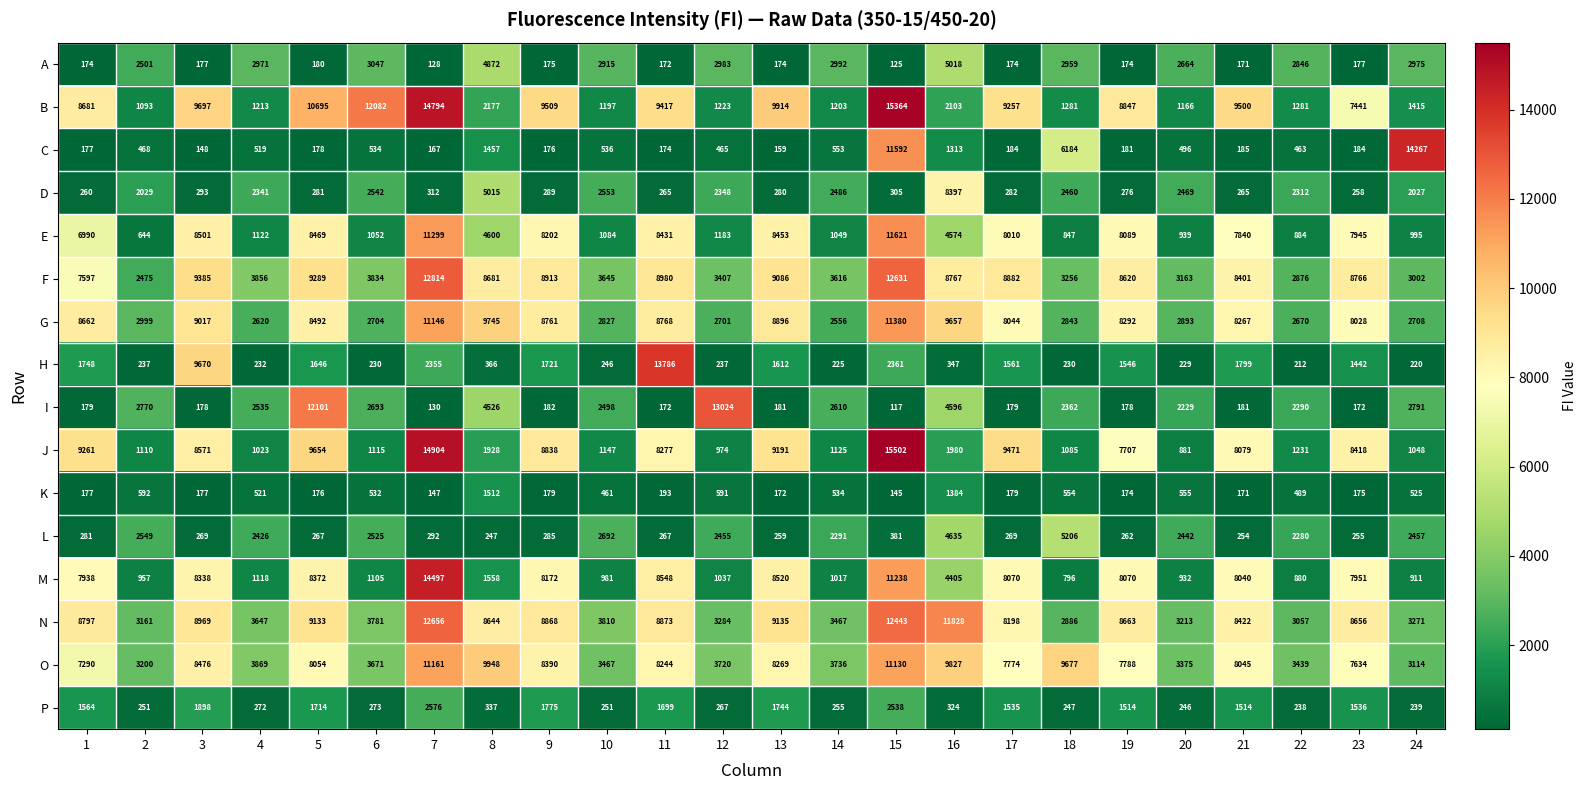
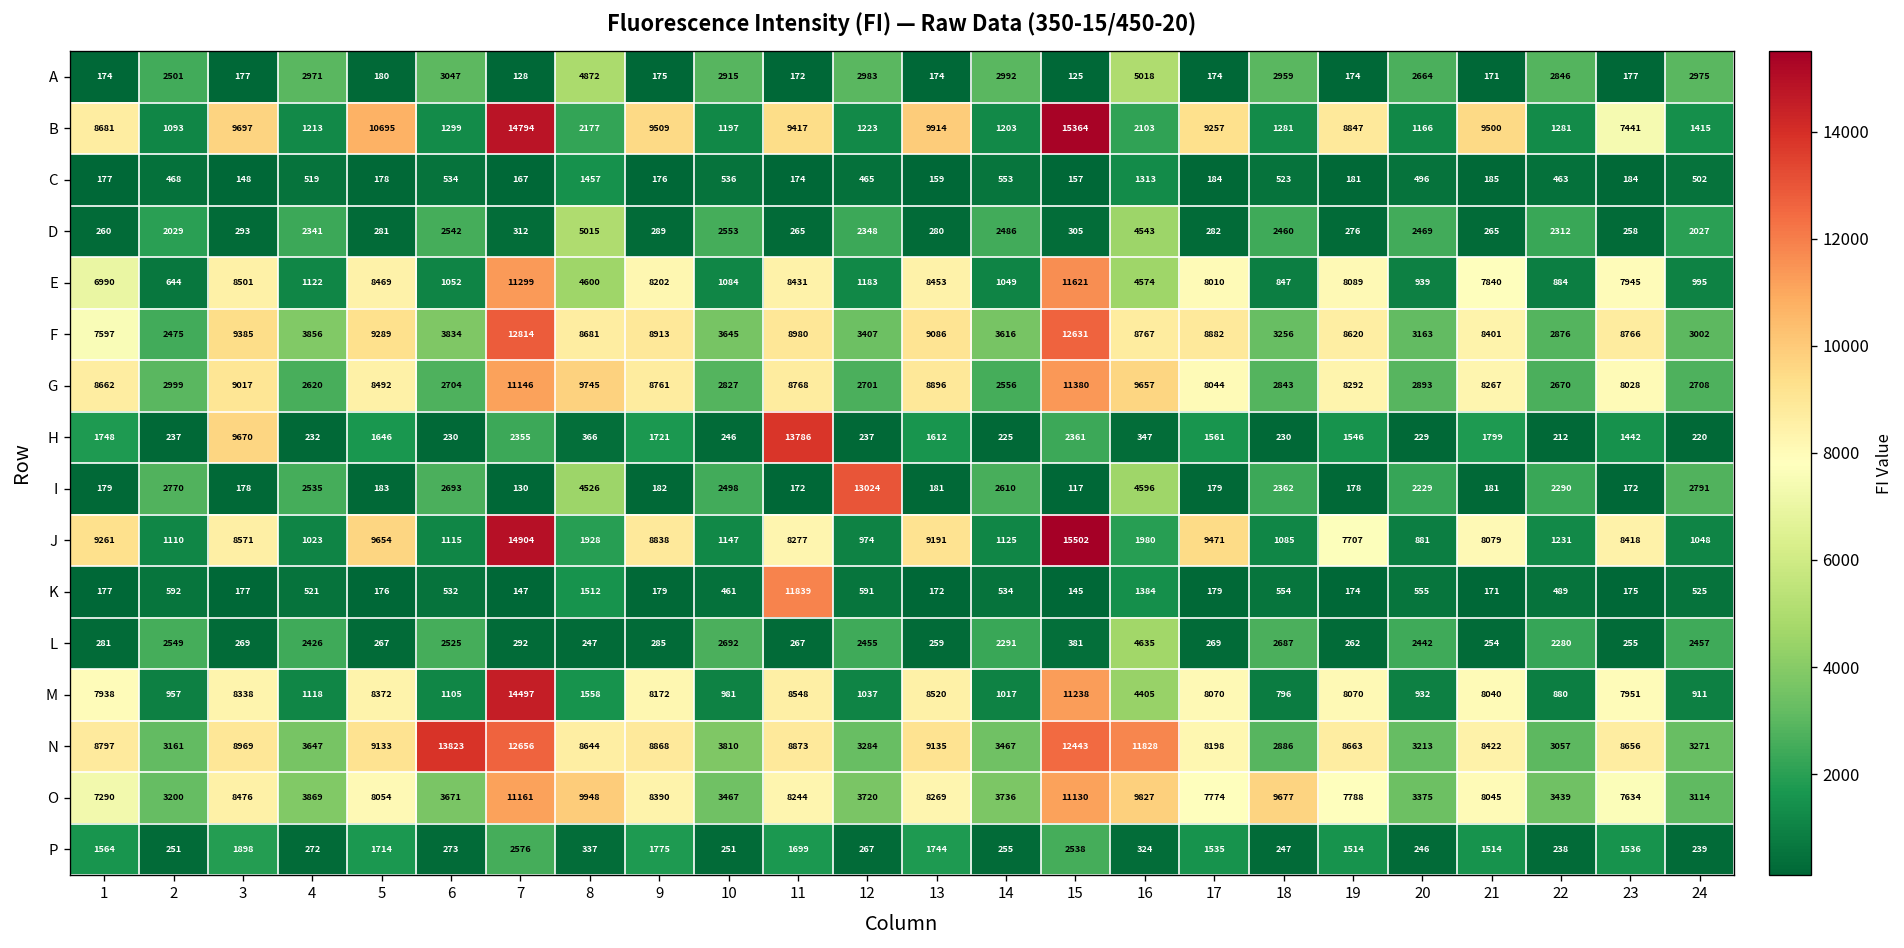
B, 6: 12082 -> 1299
C, 15: 11592 -> 157
C, 18: 6184 -> 523
C, 24: 14267 -> 502
D, 16: 8397 -> 4543
I, 5: 12101 -> 183
K, 11: 193 -> 11839
L, 18: 5206 -> 2687
N, 6: 3781 -> 13823
